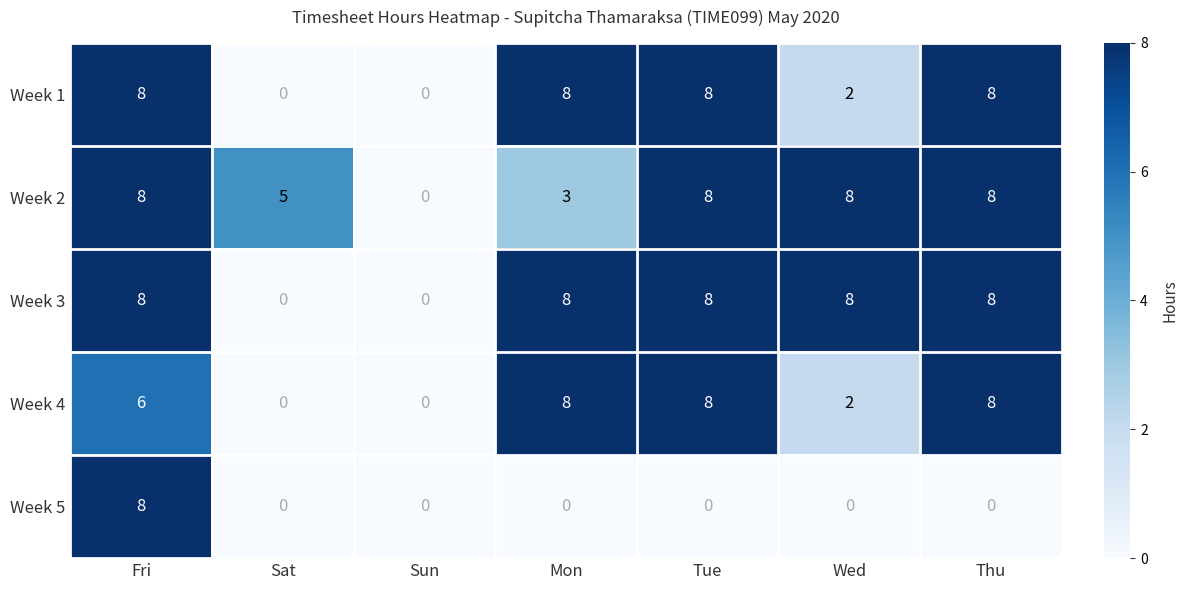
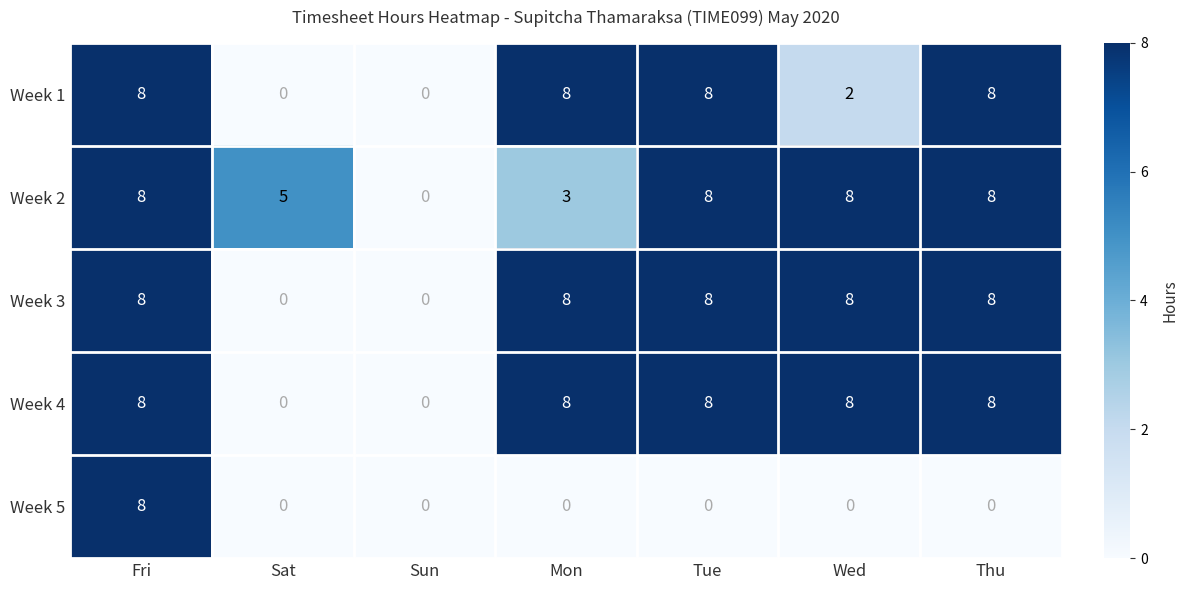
Week 4, Fri: 6 -> 8
Week 4, Wed: 2 -> 8
